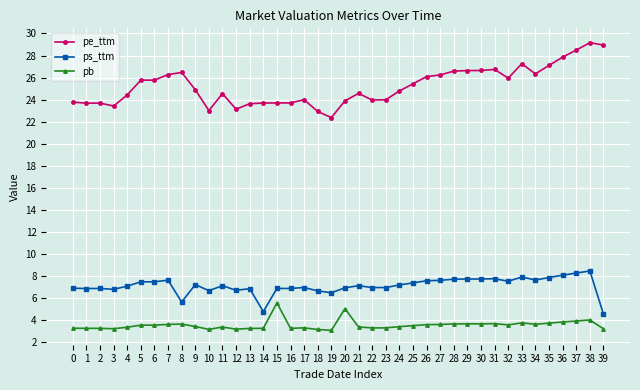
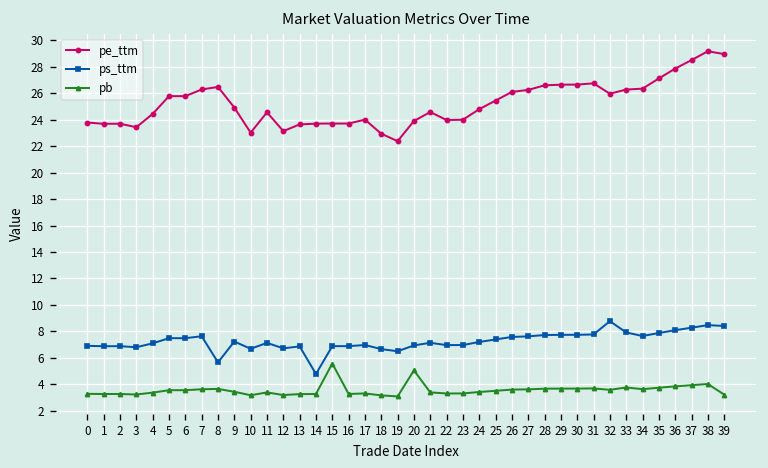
ps_ttm, 32: 7.5 -> 8.8
pe_ttm, 33: 27.3 -> 26.3
ps_ttm, 39: 4.6 -> 8.4
